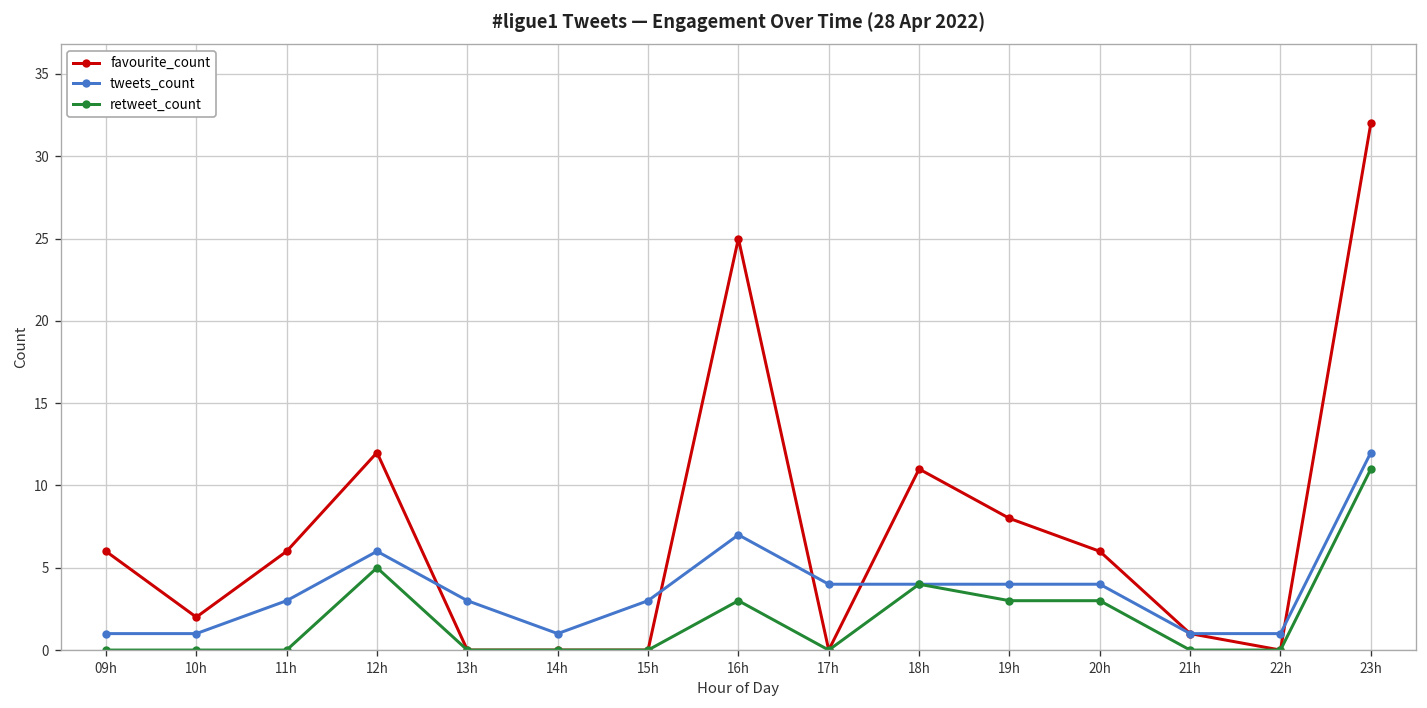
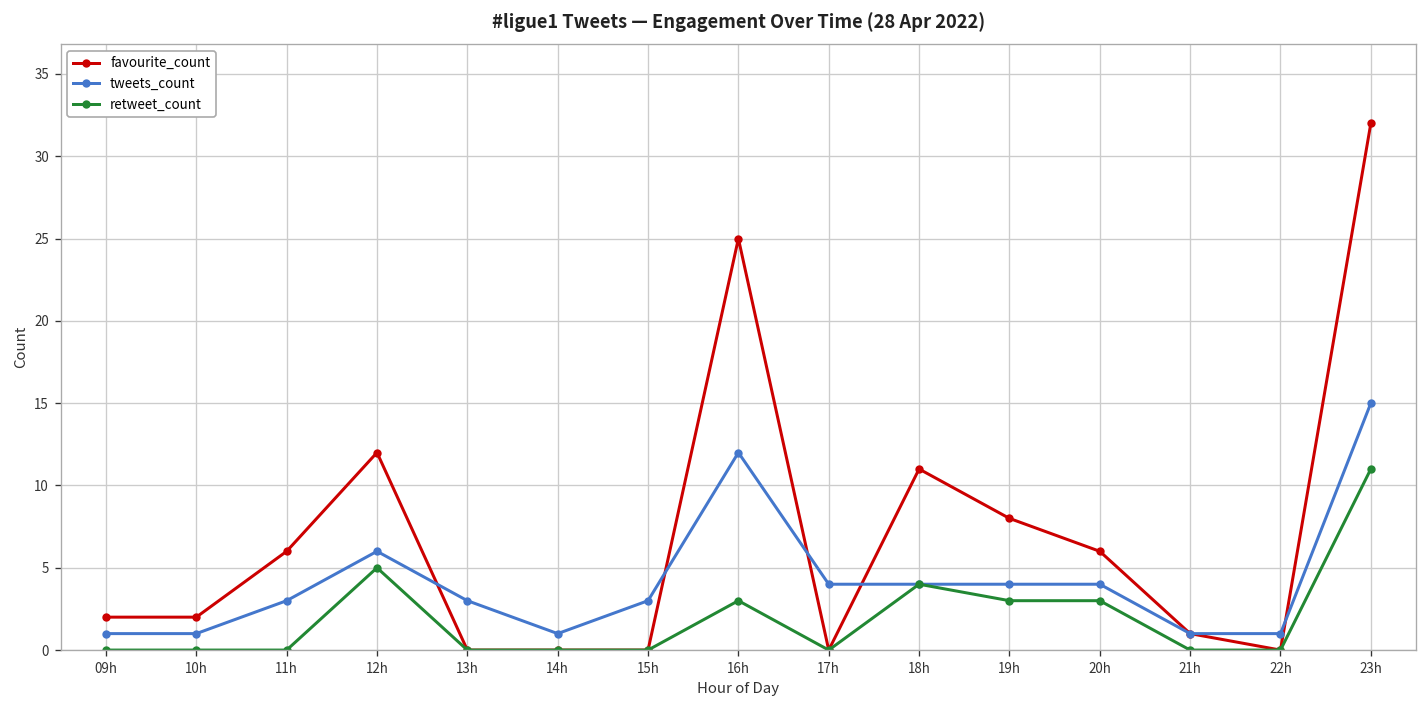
favourite_count, 09h: 6 -> 2
tweets_count, 16h: 7 -> 12
tweets_count, 23h: 12 -> 15
